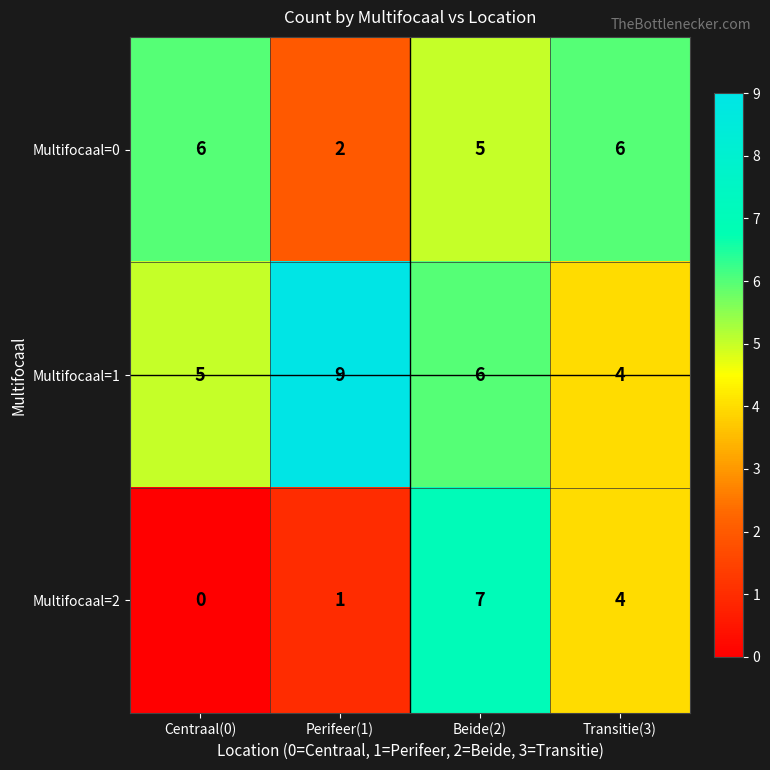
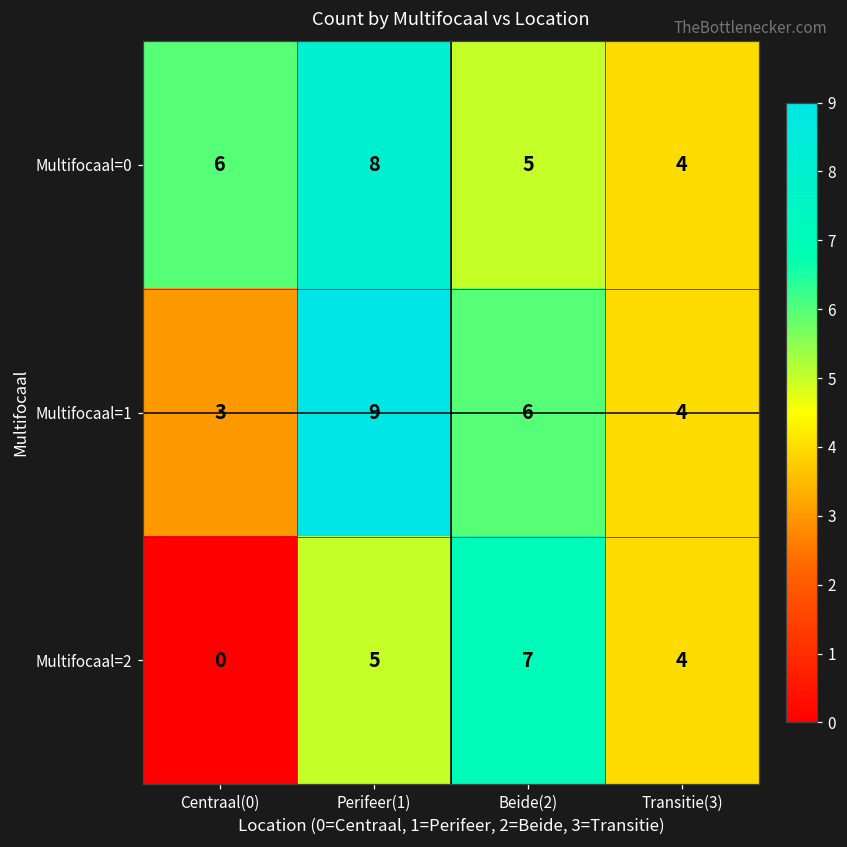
Multifocaal=0, Perifeer(1): 2 -> 8
Multifocaal=0, Transitie(3): 6 -> 4
Multifocaal=1, Centraal(0): 5 -> 3
Multifocaal=2, Perifeer(1): 1 -> 5
